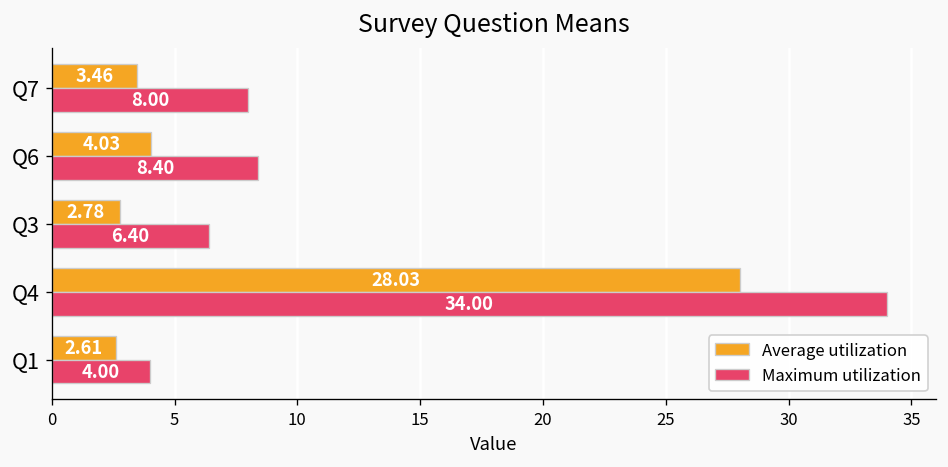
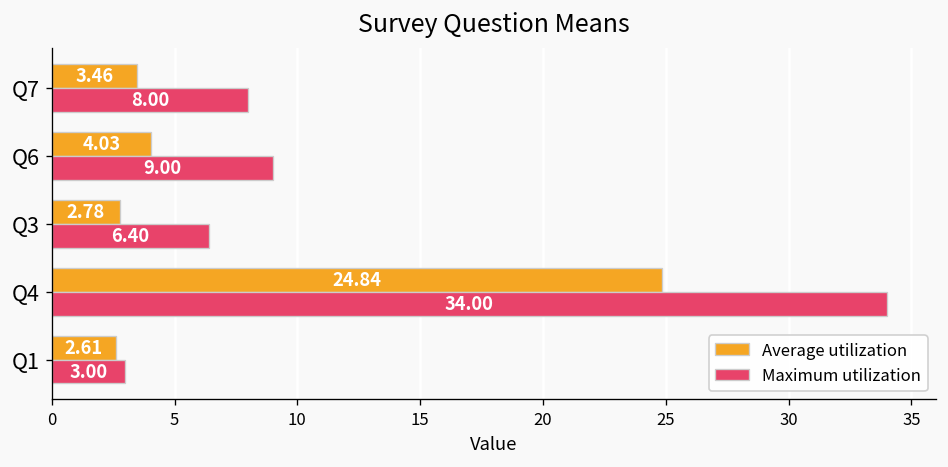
Maximum utilization, Q6: 8.40 -> 9.00
Average utilization, Q4: 28.03 -> 24.84
Maximum utilization, Q1: 4.00 -> 3.00
